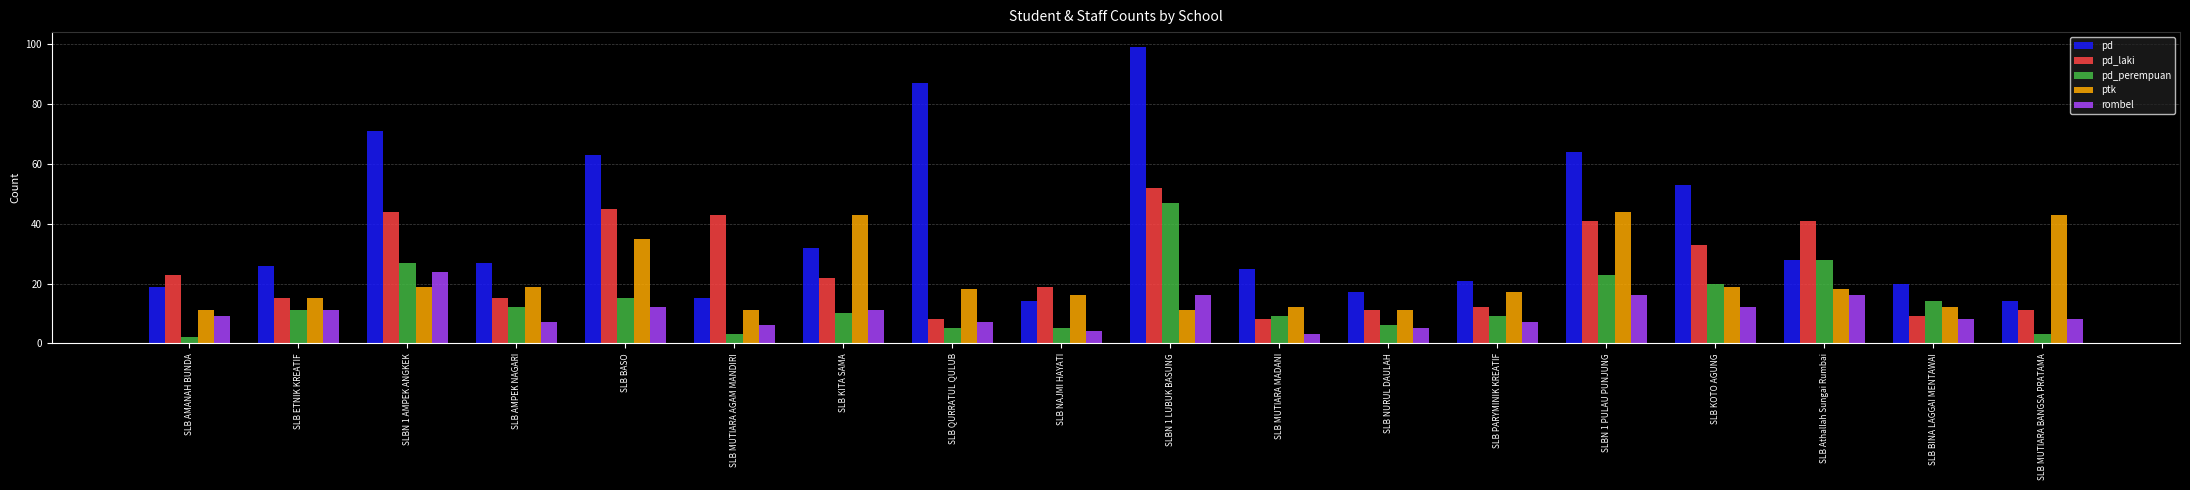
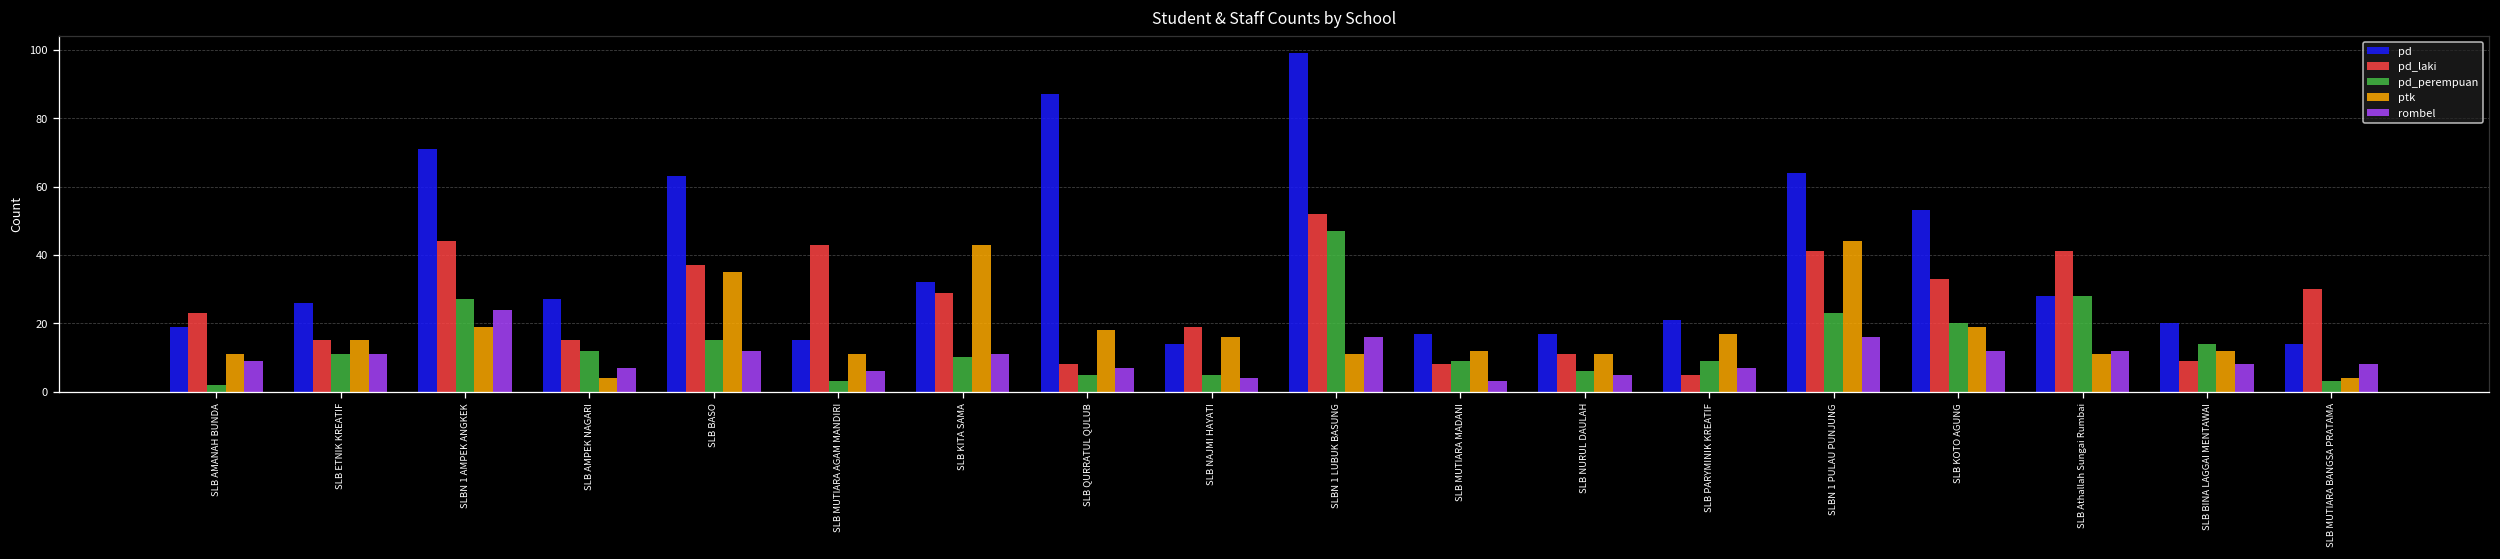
ptk, SLB AMPEK NAGARI: 19 -> 4
pd_laki, SLB BASO: 45 -> 37
pd_laki, SLB KITA SAMA: 22 -> 29
pd, SLB MUTIARA MADANI: 25 -> 17
pd_laki, SLB PARYMINIK KREATIF: 12 -> 5
ptk, SLB Athallah Sungai Rumbai: 18 -> 11
rombel, SLB Athallah Sungai Rumbai: 16 -> 12
pd_laki, SLB MUTIARA BANGSA PRATAMA: 11 -> 30
ptk, SLB MUTIARA BANGSA PRATAMA: 43 -> 4
